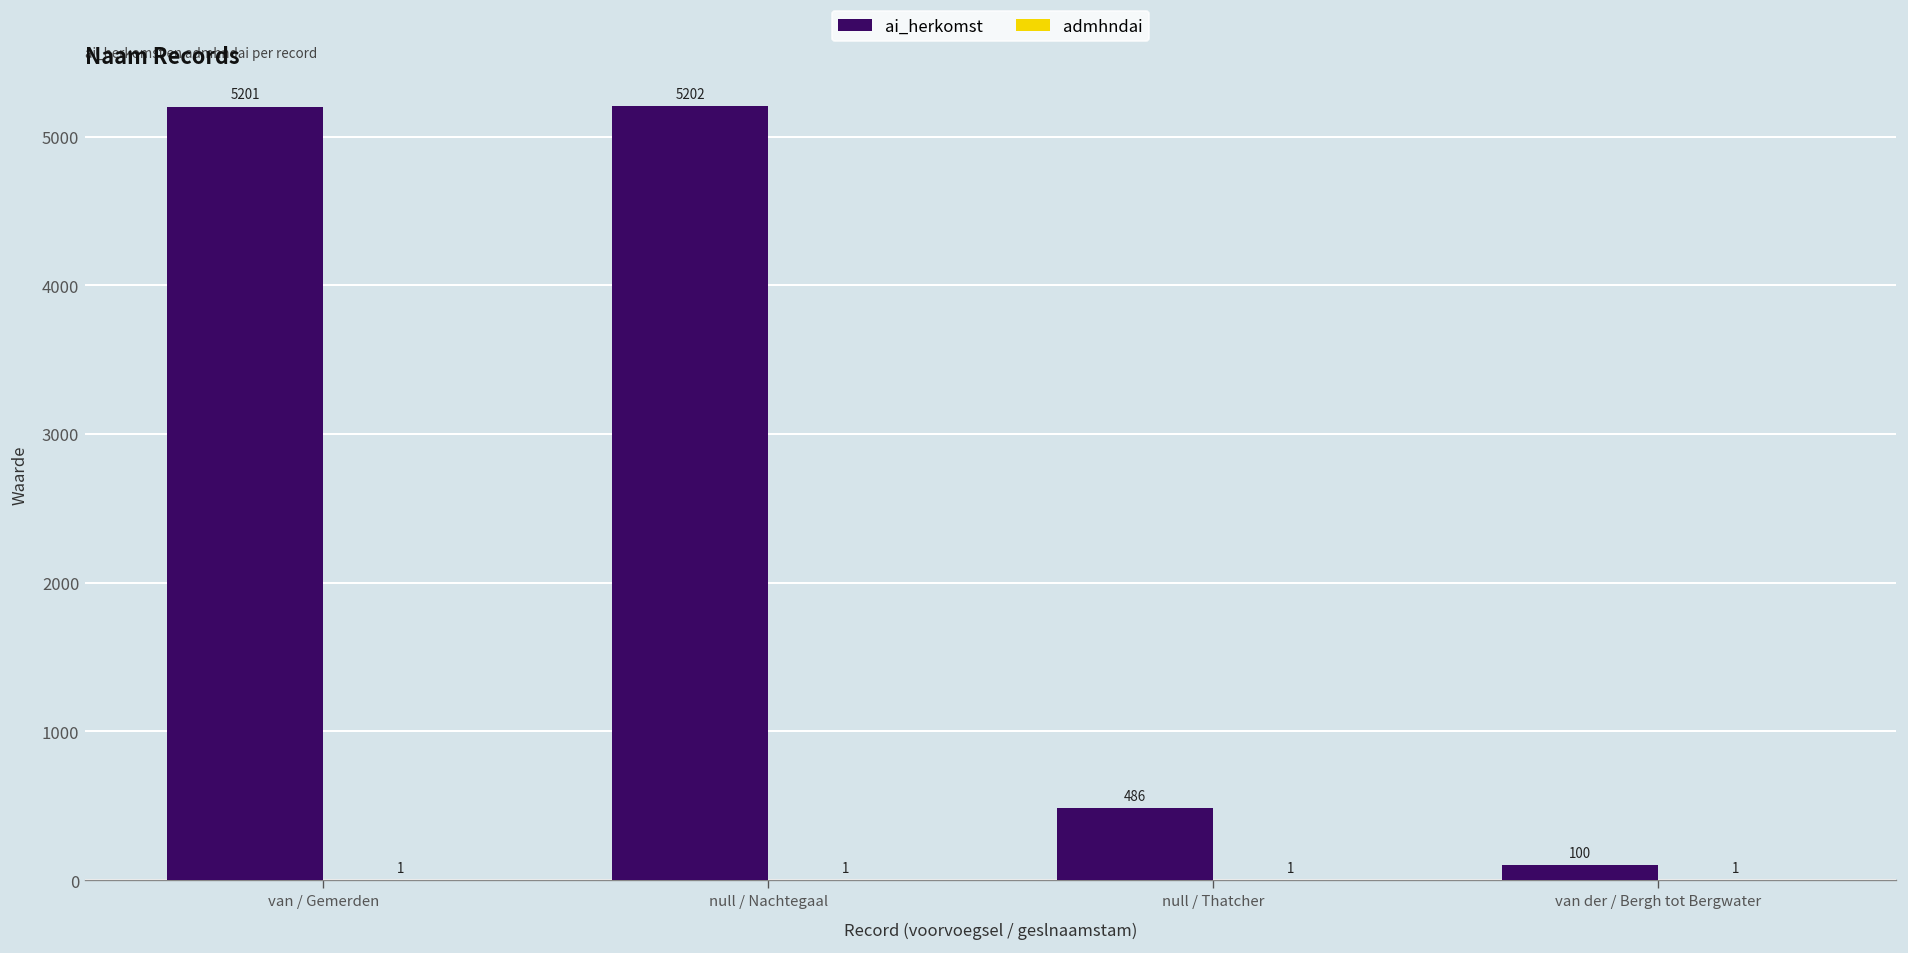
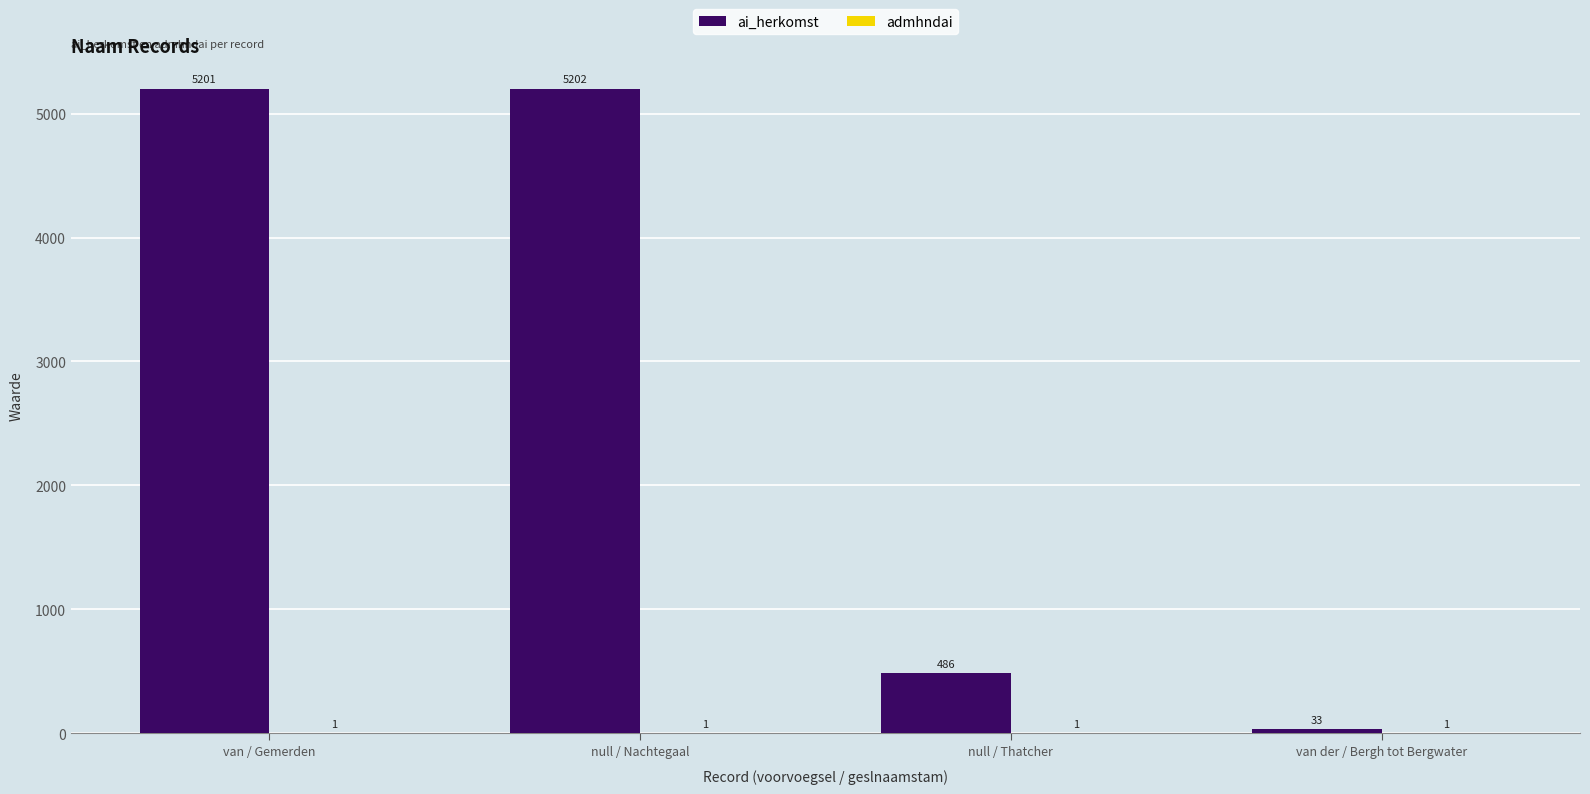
ai_herkomst, van der / Bergh tot Bergwater: 100 -> 33
